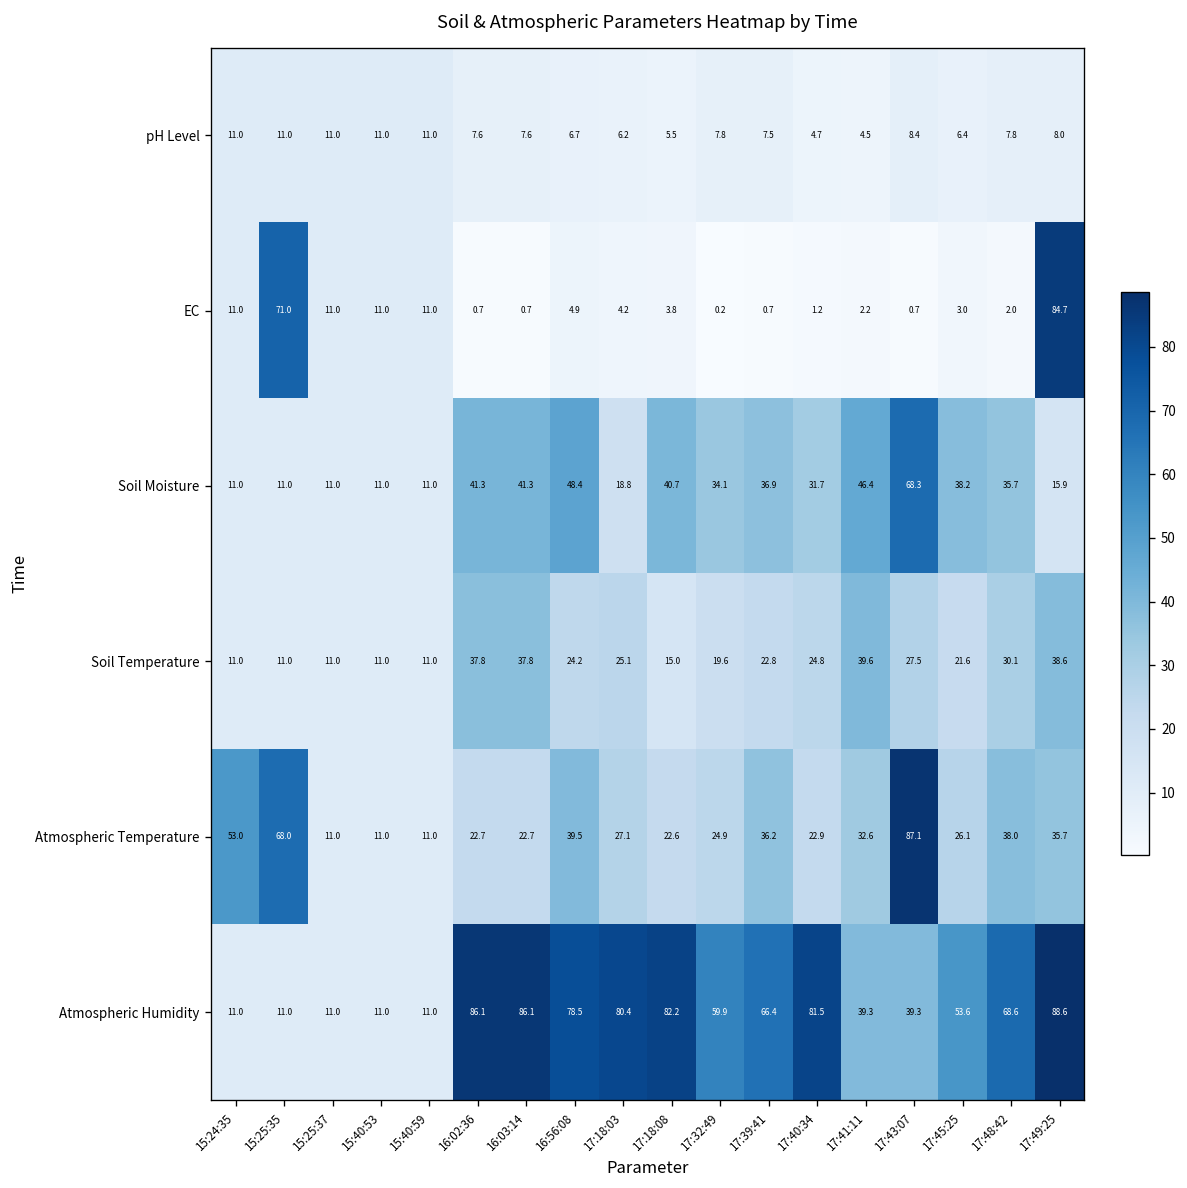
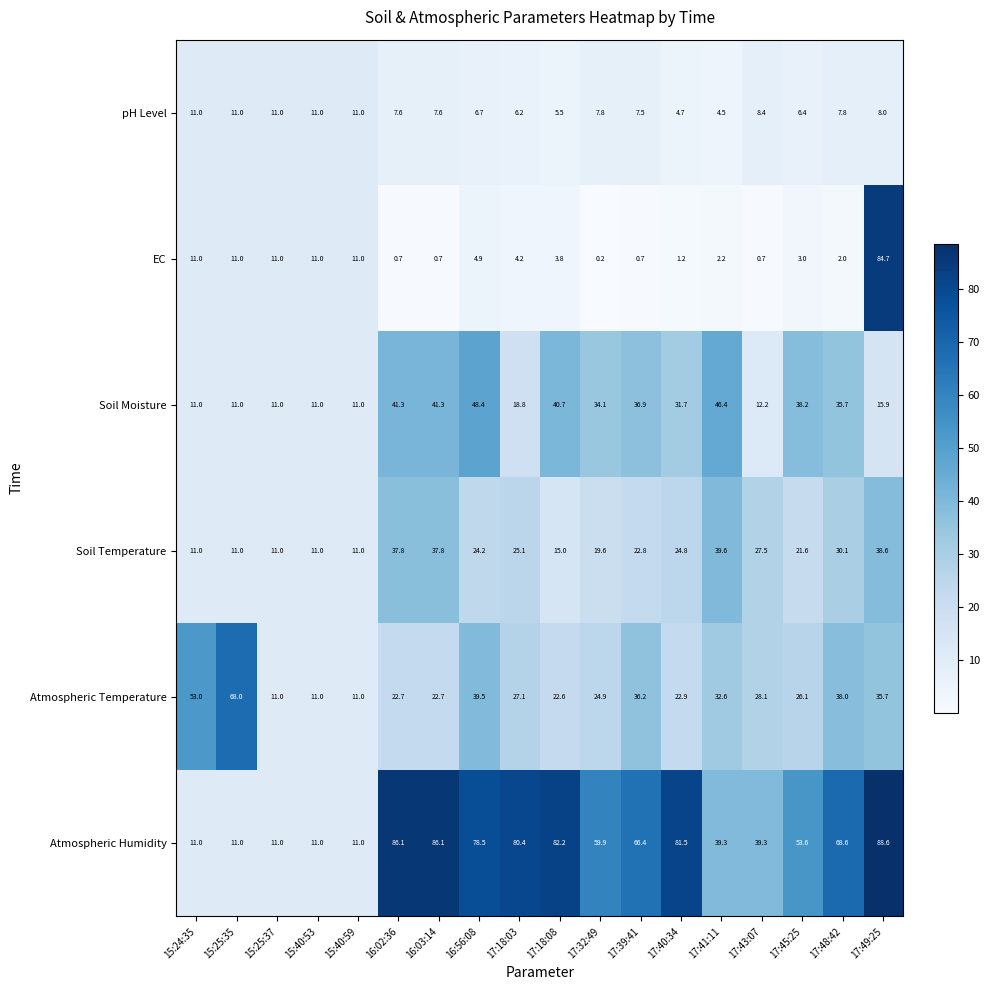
EC, 15:25:35: 71.0 -> 11.0
Soil Moisture, 17:43:07: 68.3 -> 12.2
Atmospheric Temperature, 17:43:07: 87.1 -> 28.1
